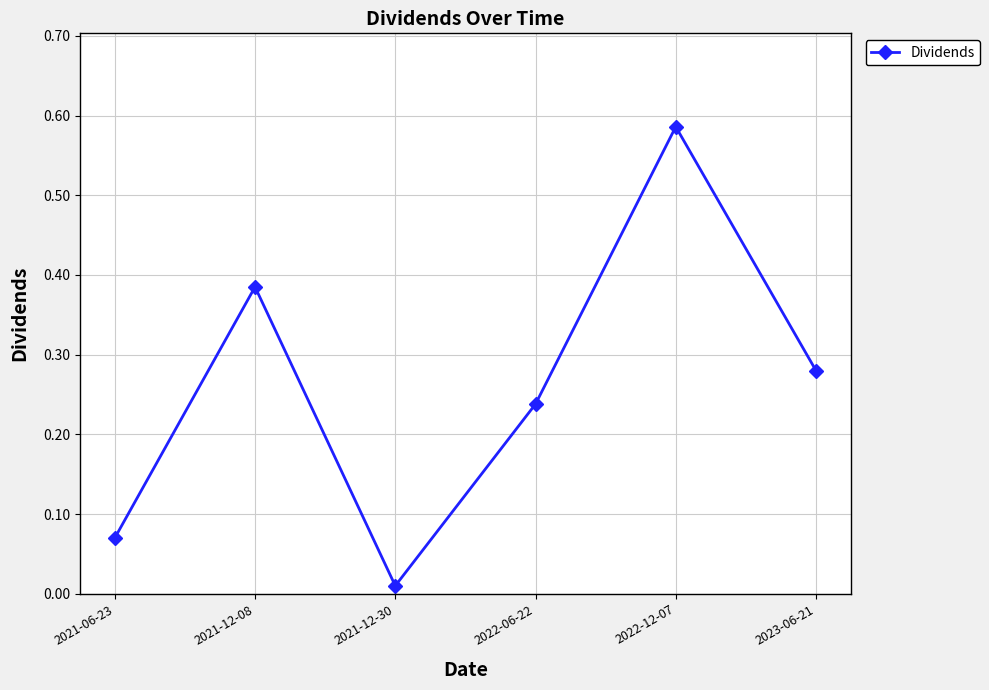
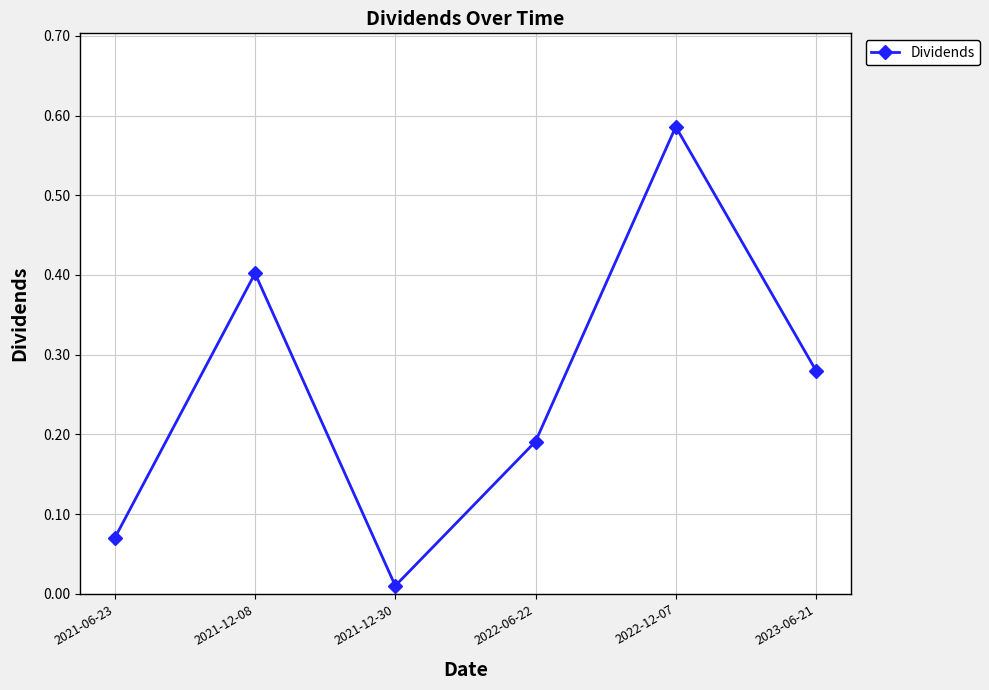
2021-12-08: 0.39 -> 0.40
2022-06-22: 0.24 -> 0.19
